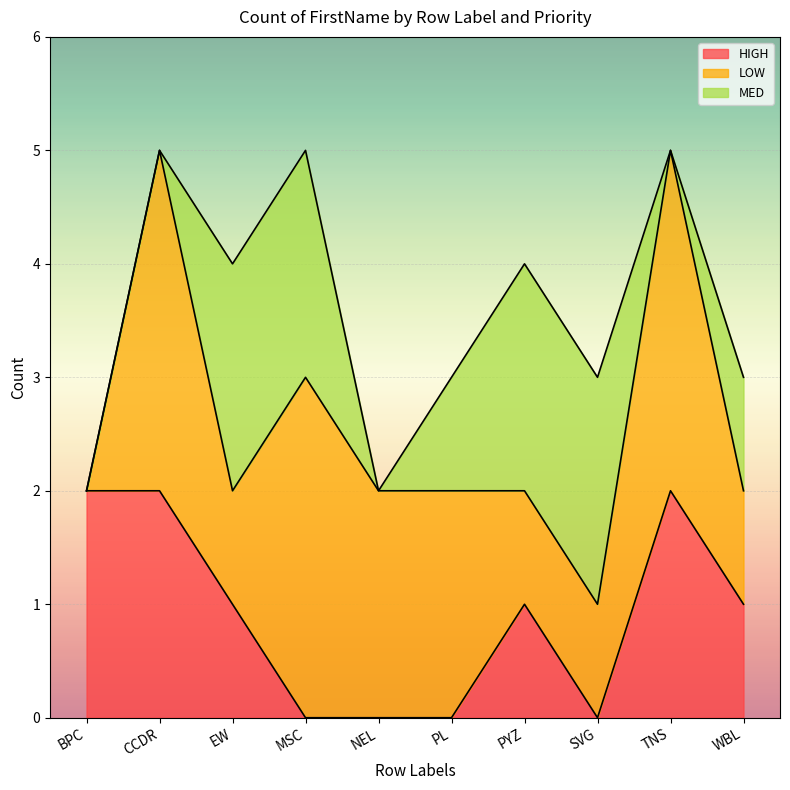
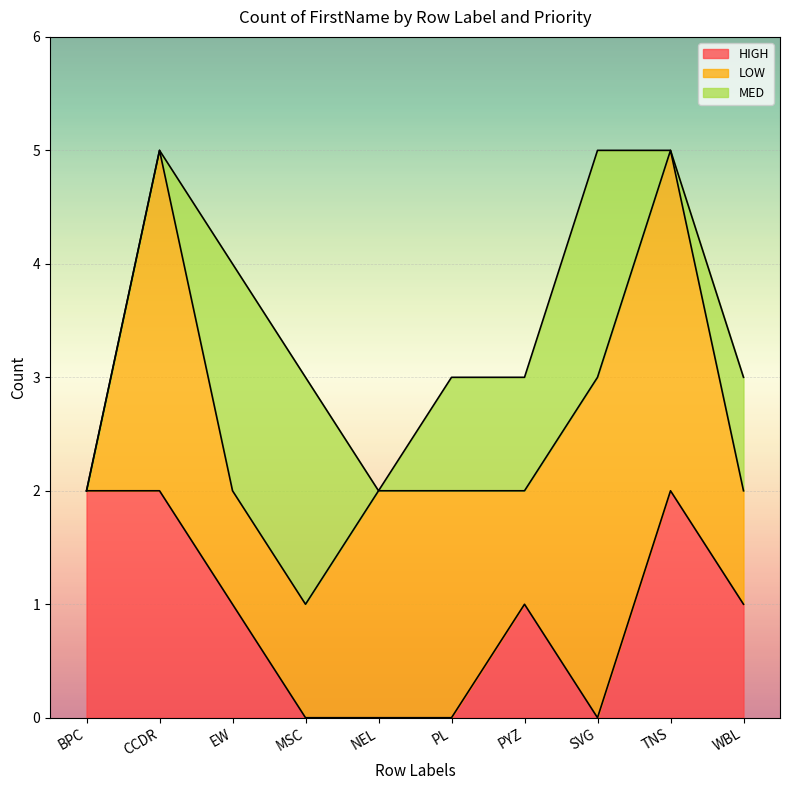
LOW, MSC: 3 -> 1
MED, PYZ: 2 -> 1
LOW, SVG: 1 -> 3
